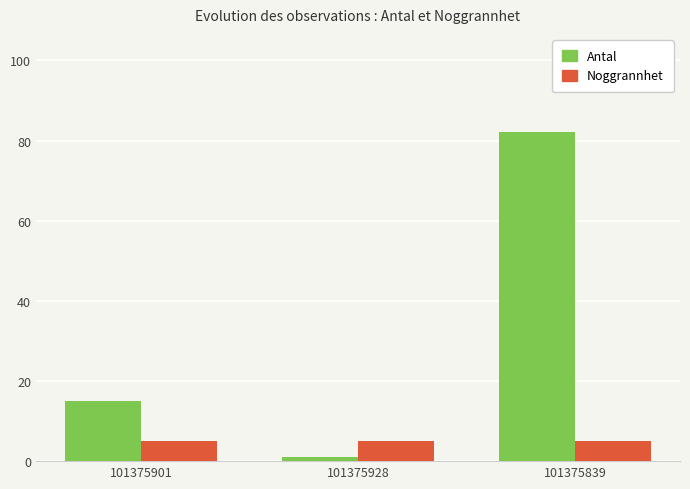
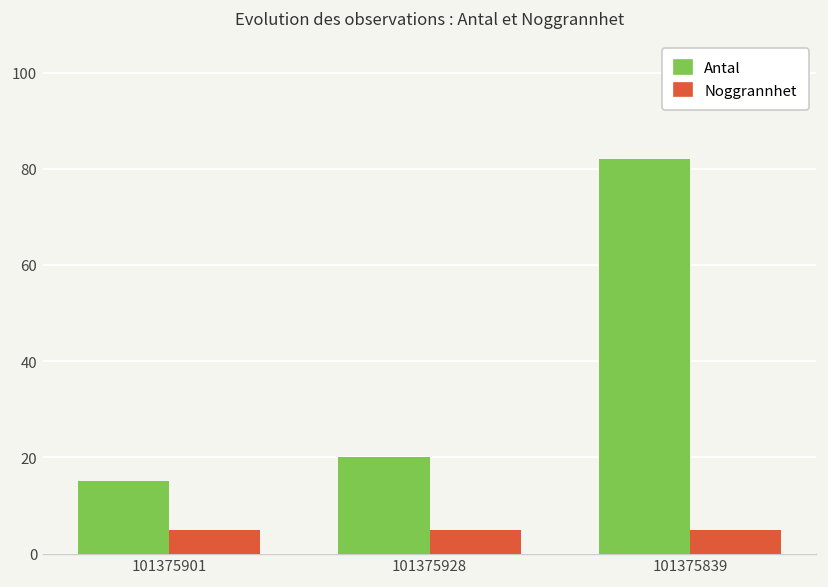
Antal, 101375928: 1 -> 20
